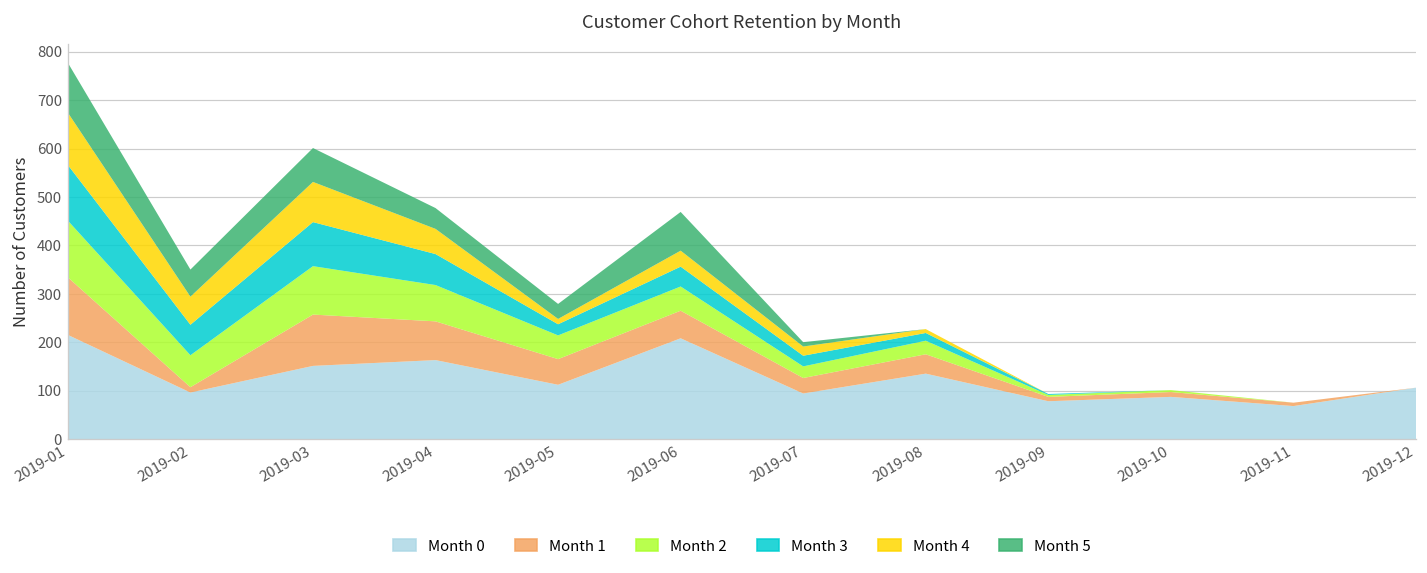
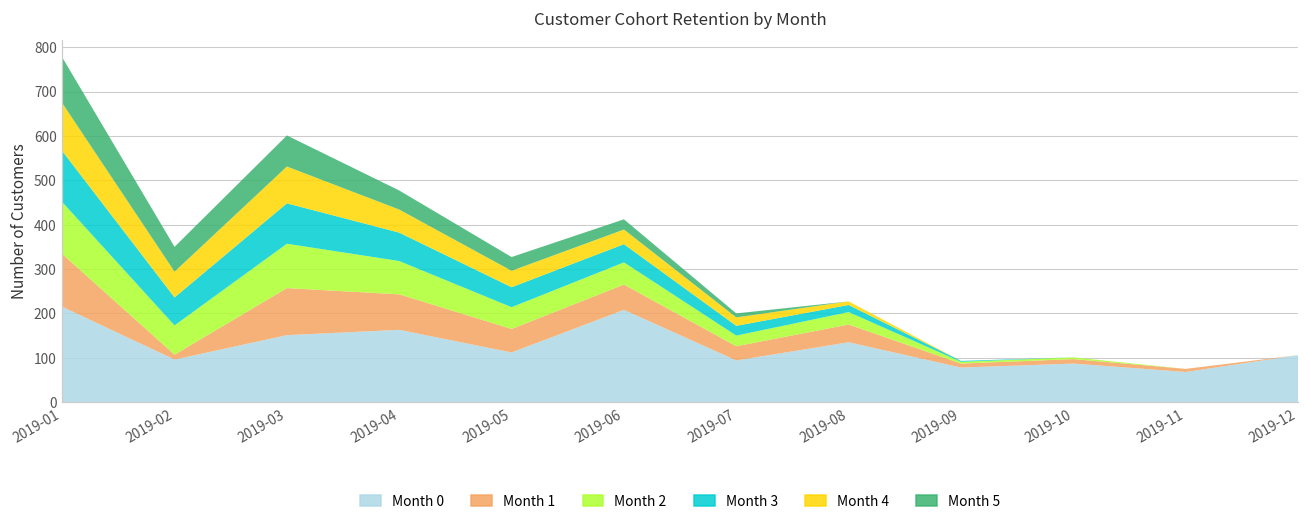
Month 3, 2019-05: 20 -> 50
Month 4, 2019-05: 10 -> 40
Month 5, 2019-06: 80 -> 20
